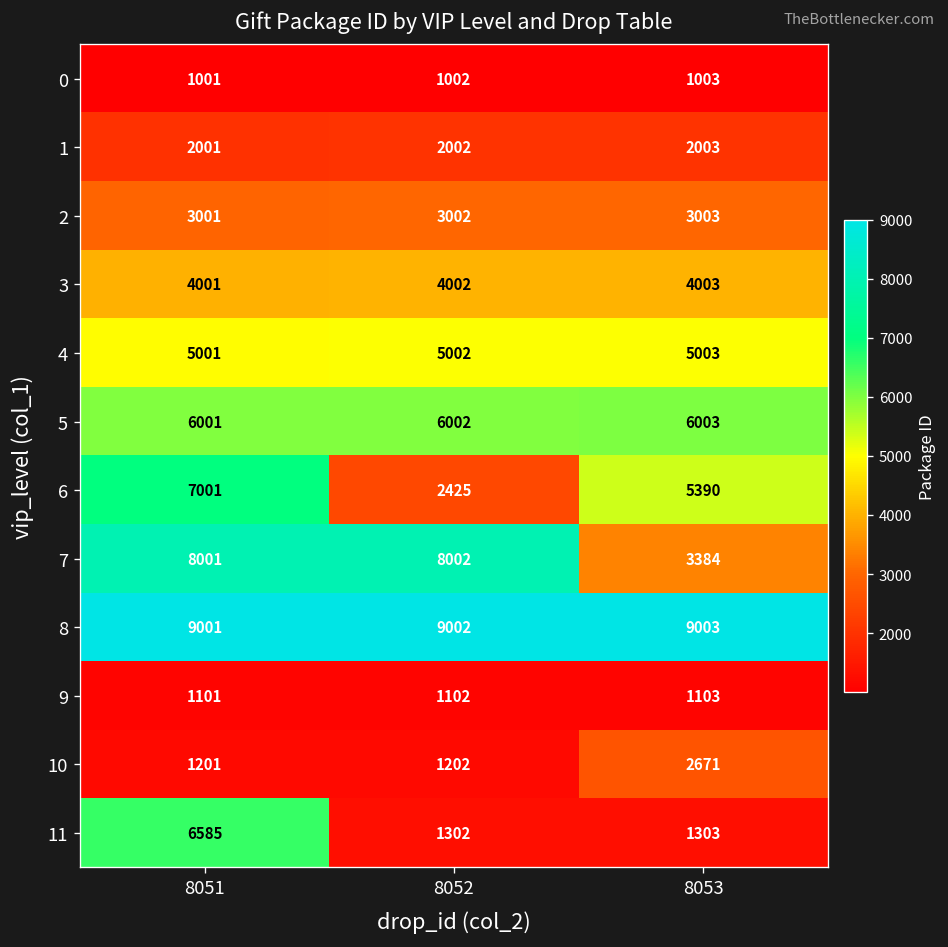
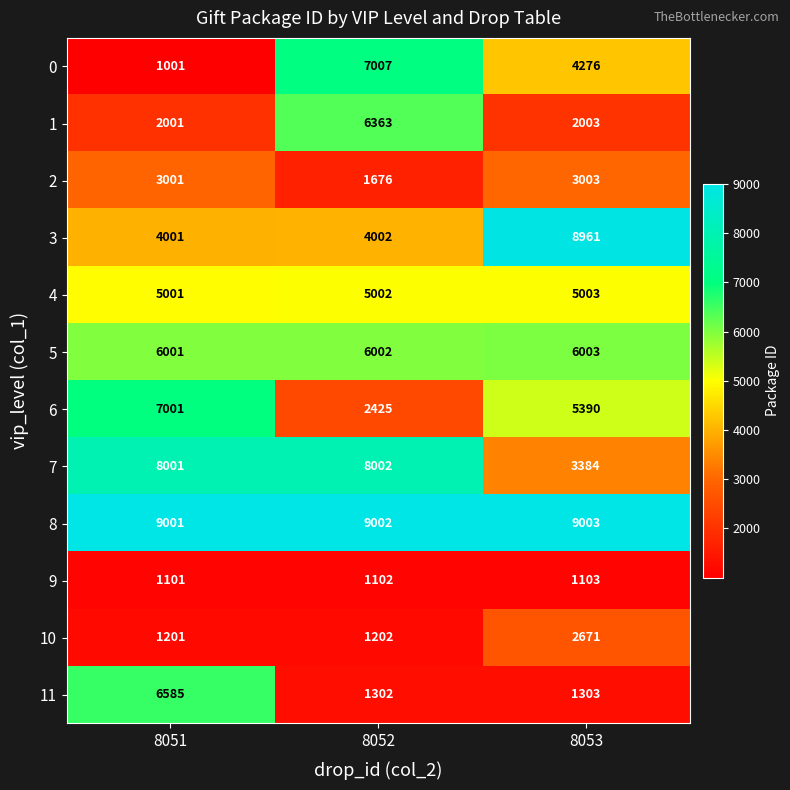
0, 8052: 1002 -> 7007
0, 8053: 1003 -> 4276
1, 8052: 2002 -> 6363
2, 8052: 3002 -> 1676
3, 8053: 4003 -> 8961
